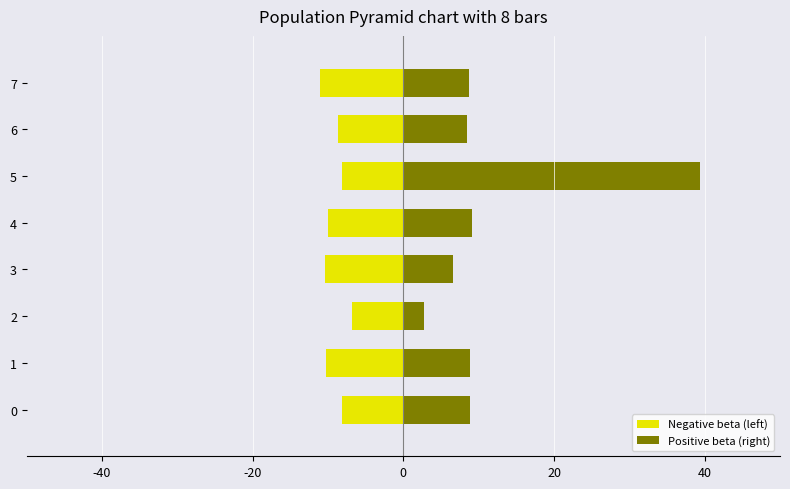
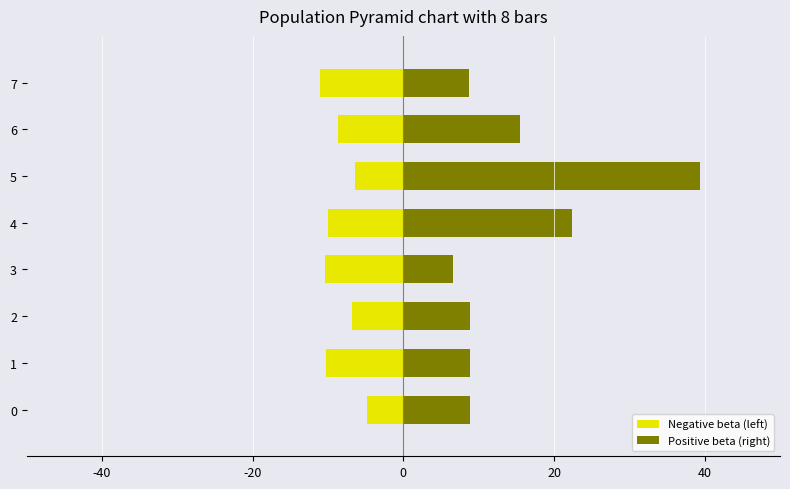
Positive beta (right), 6: 8 -> 15
Negative beta (left), 5: -8 -> -6
Positive beta (right), 4: 9 -> 22
Positive beta (right), 2: 3 -> 9
Negative beta (left), 0: -8 -> -5
